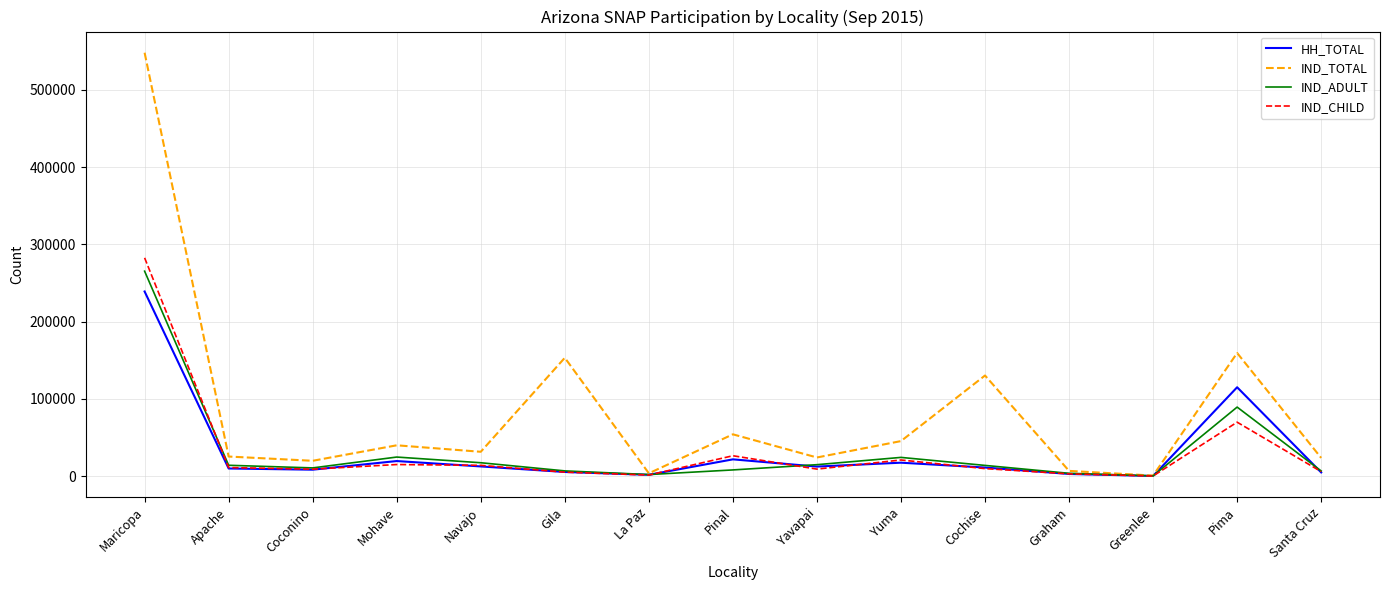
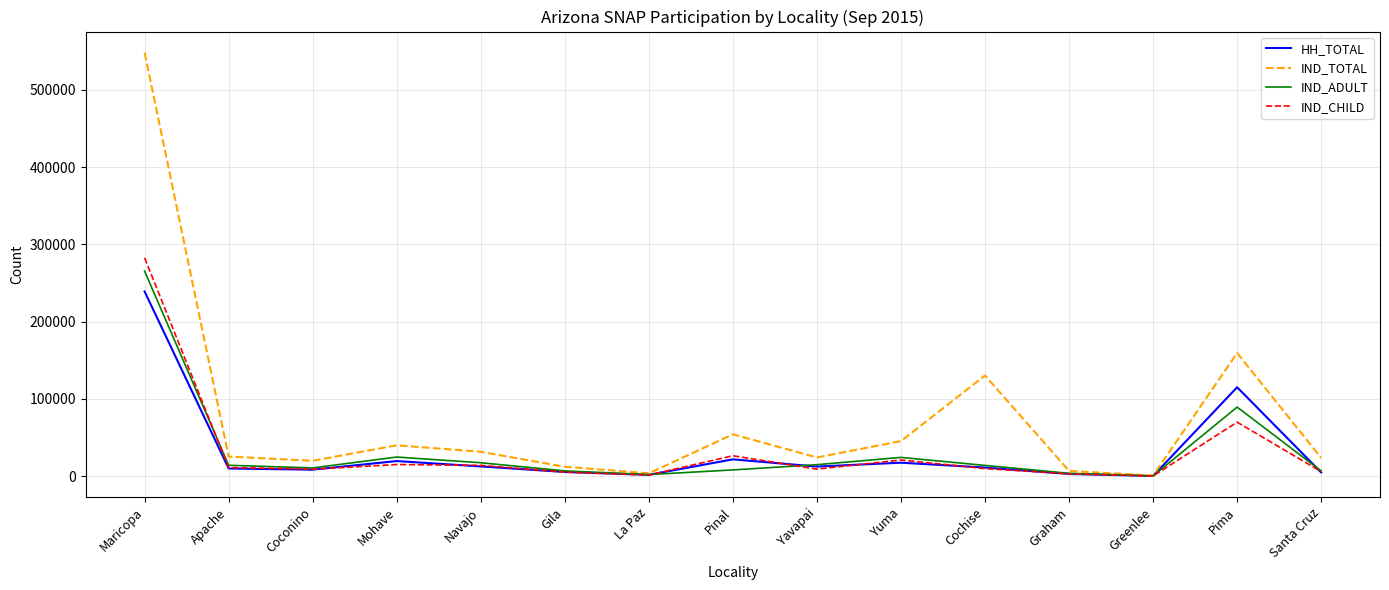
IND_TOTAL, Gila: 150000 -> 10000
